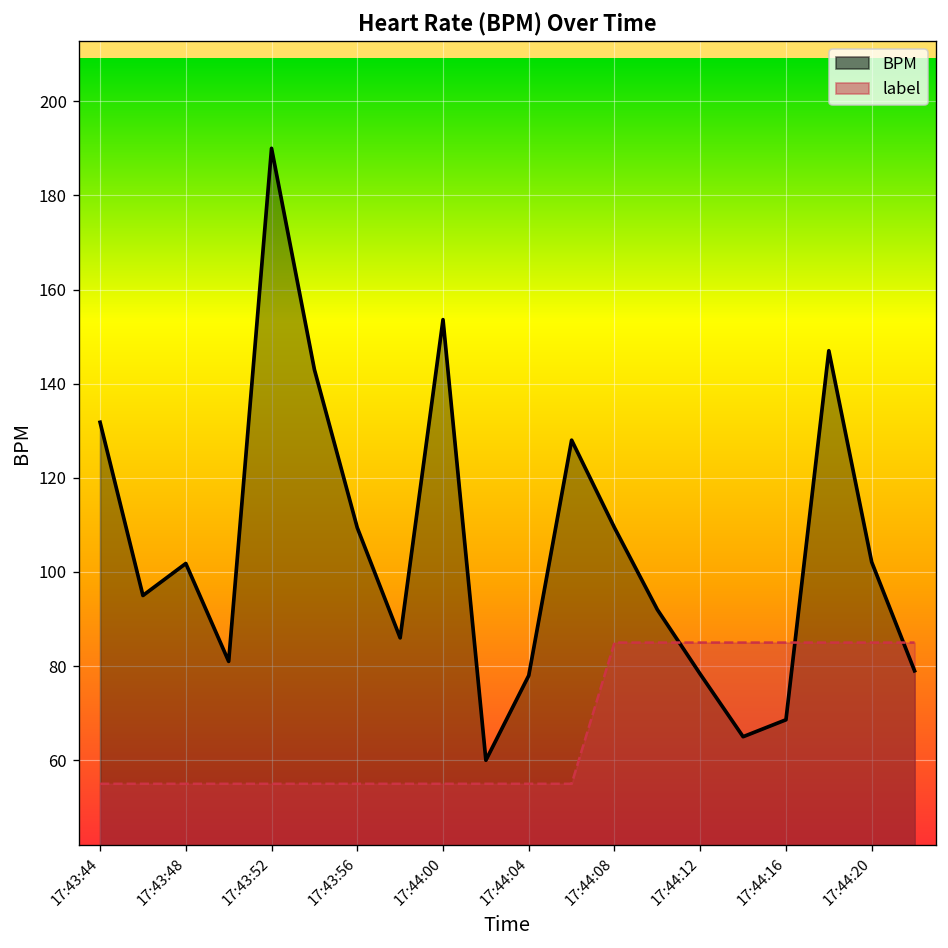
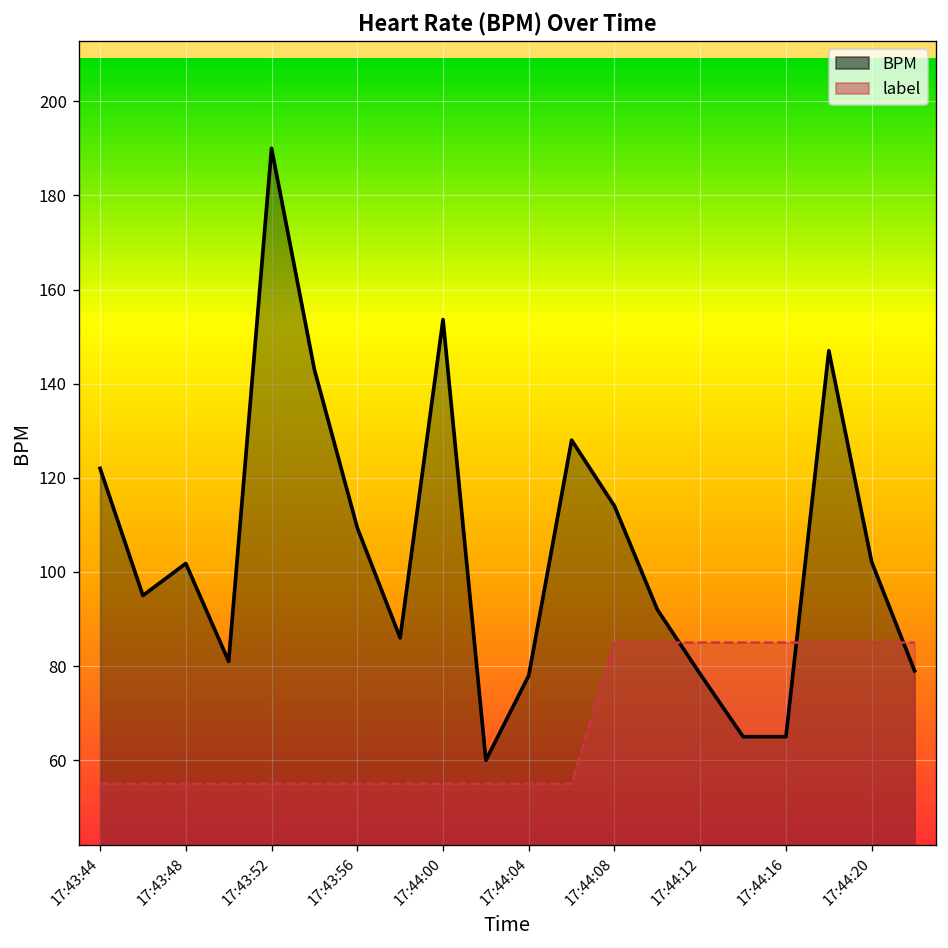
BPM, 17:43:44: 132 -> 122
BPM, 17:44:08: 109 -> 114
BPM, 17:44:16: 69 -> 65
